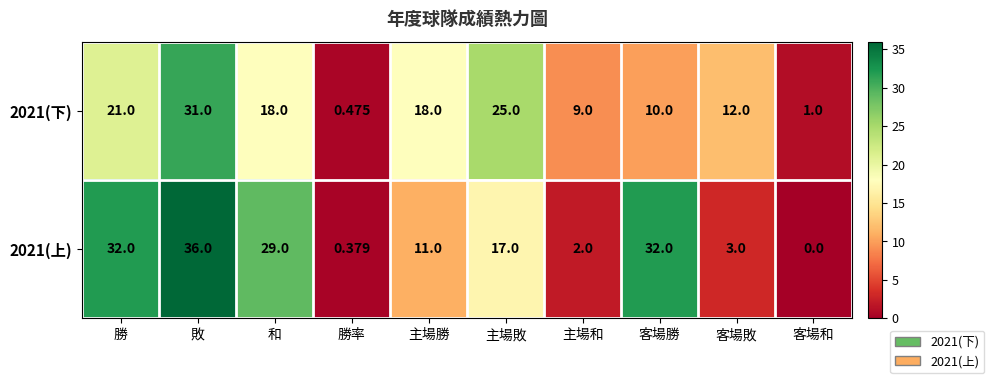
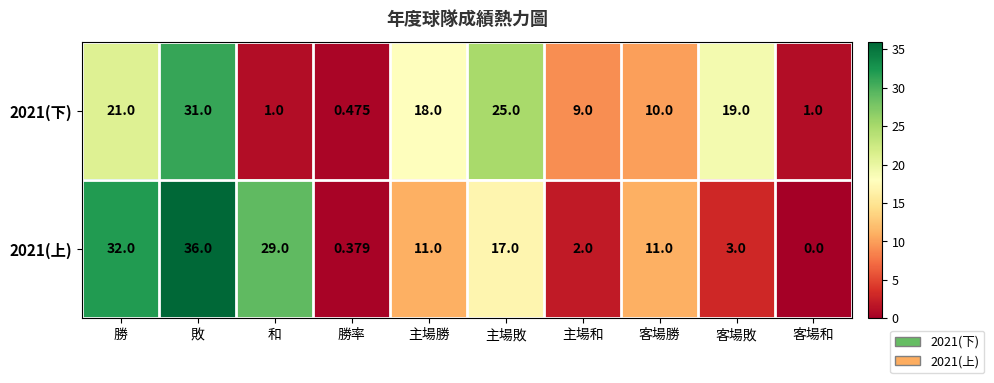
2021(下), 和: 18.0 -> 1.0
2021(下), 客場敗: 12.0 -> 19.0
2021(上), 客場勝: 32.0 -> 11.0
